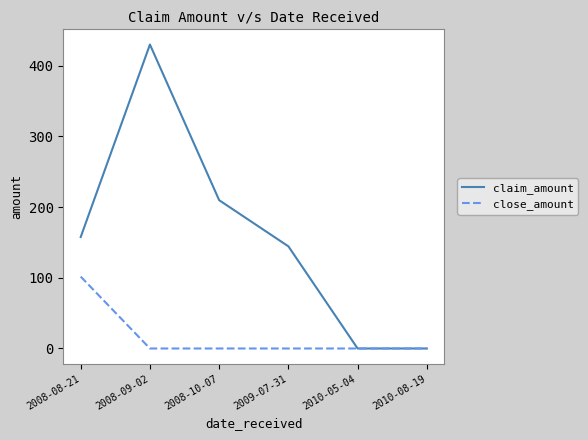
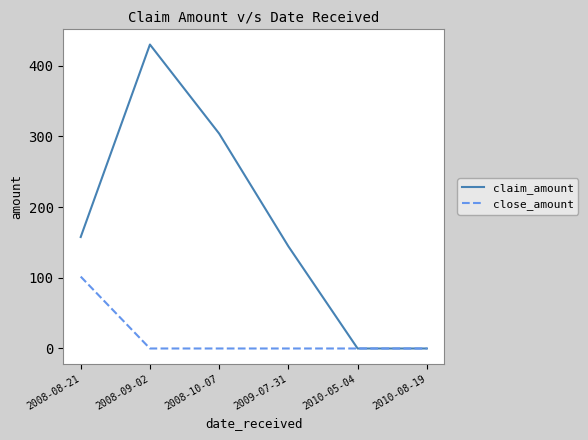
claim_amount, 2008-10-07: 210 -> 300
